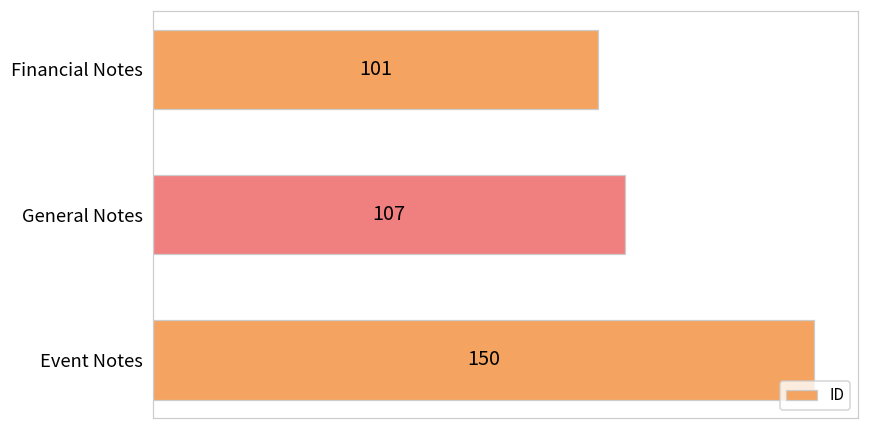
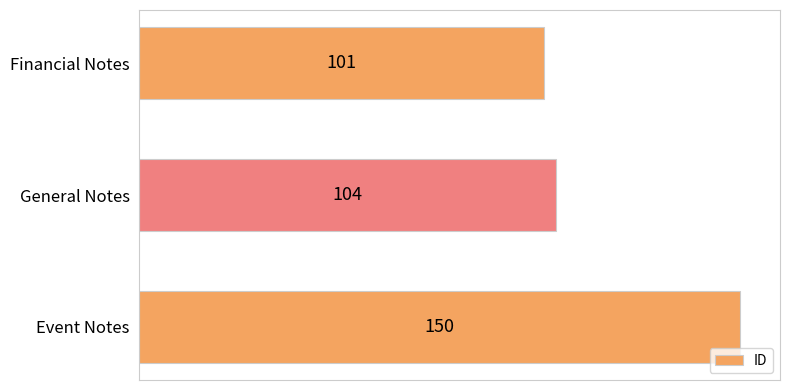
General Notes: 107 -> 104
